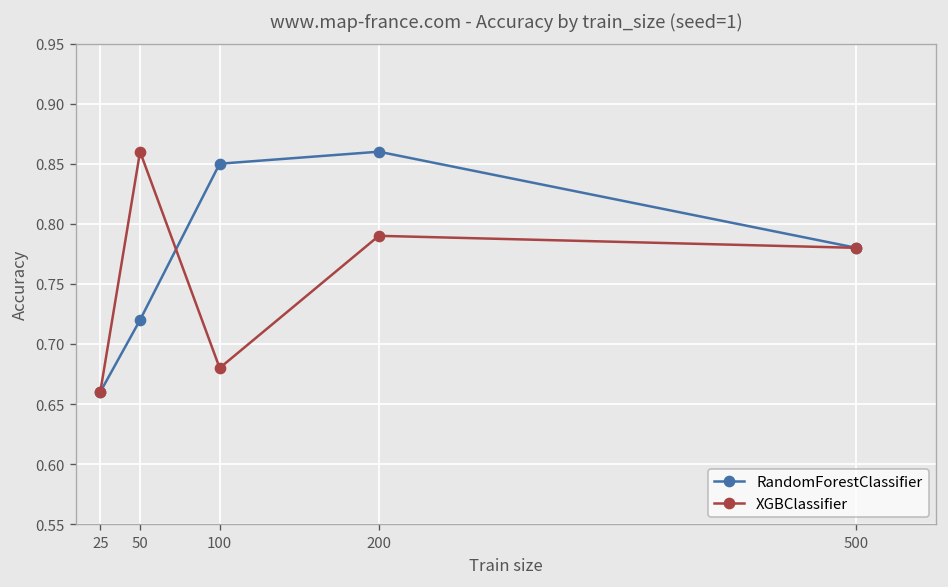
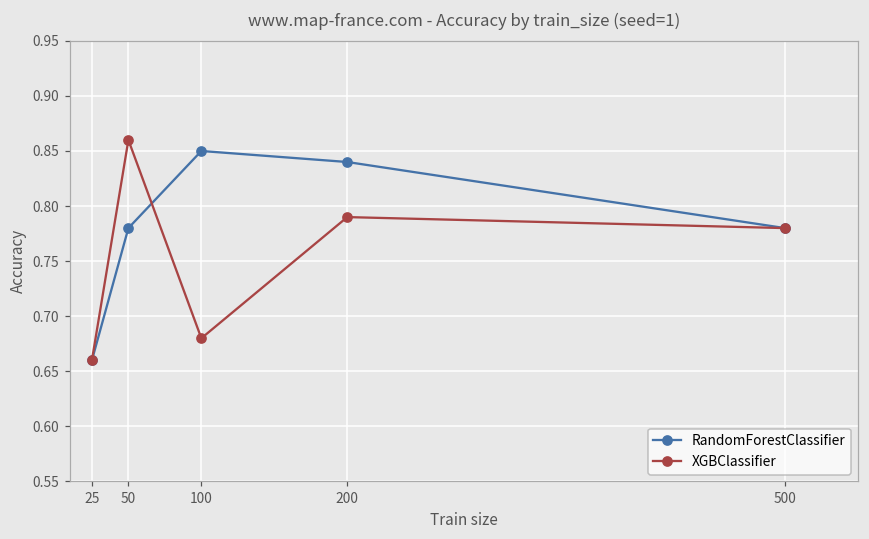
RandomForestClassifier, 50: 0.72 -> 0.78
RandomForestClassifier, 200: 0.86 -> 0.84
